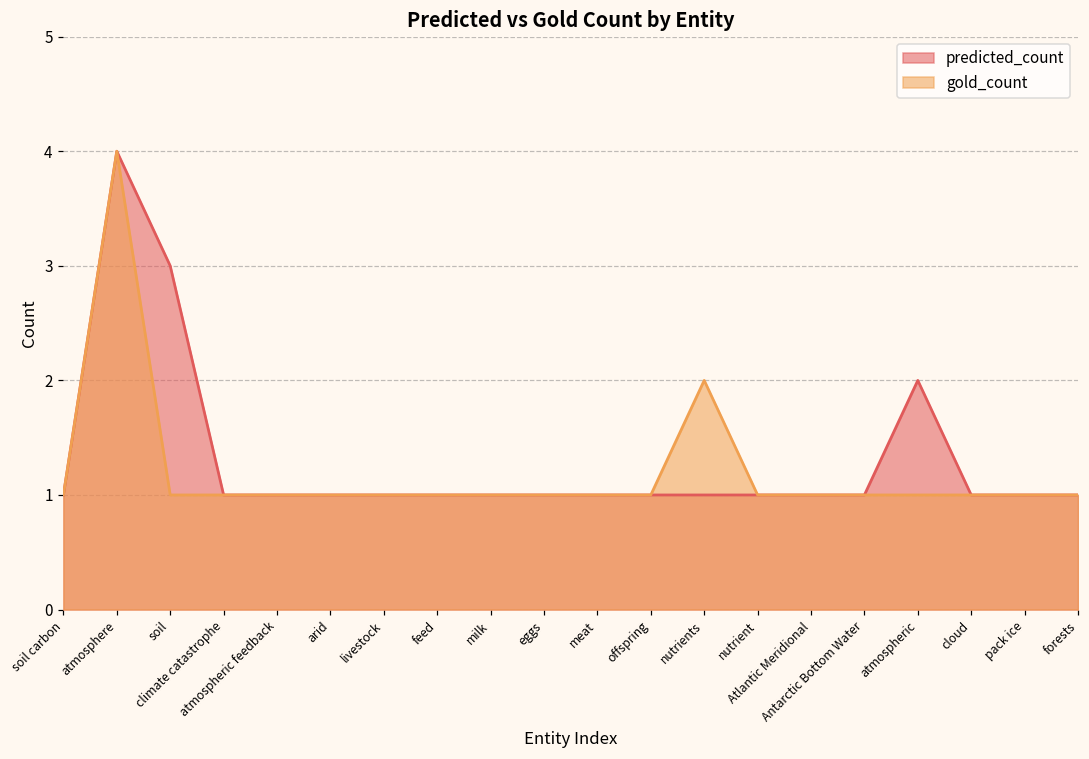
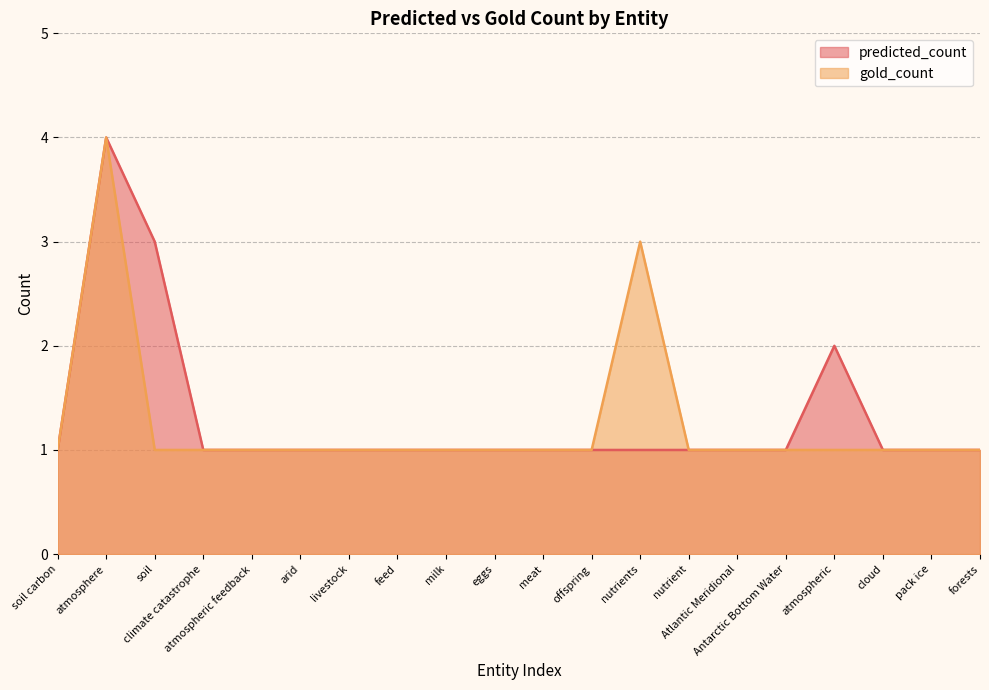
gold_count, nutrients: 2 -> 3
